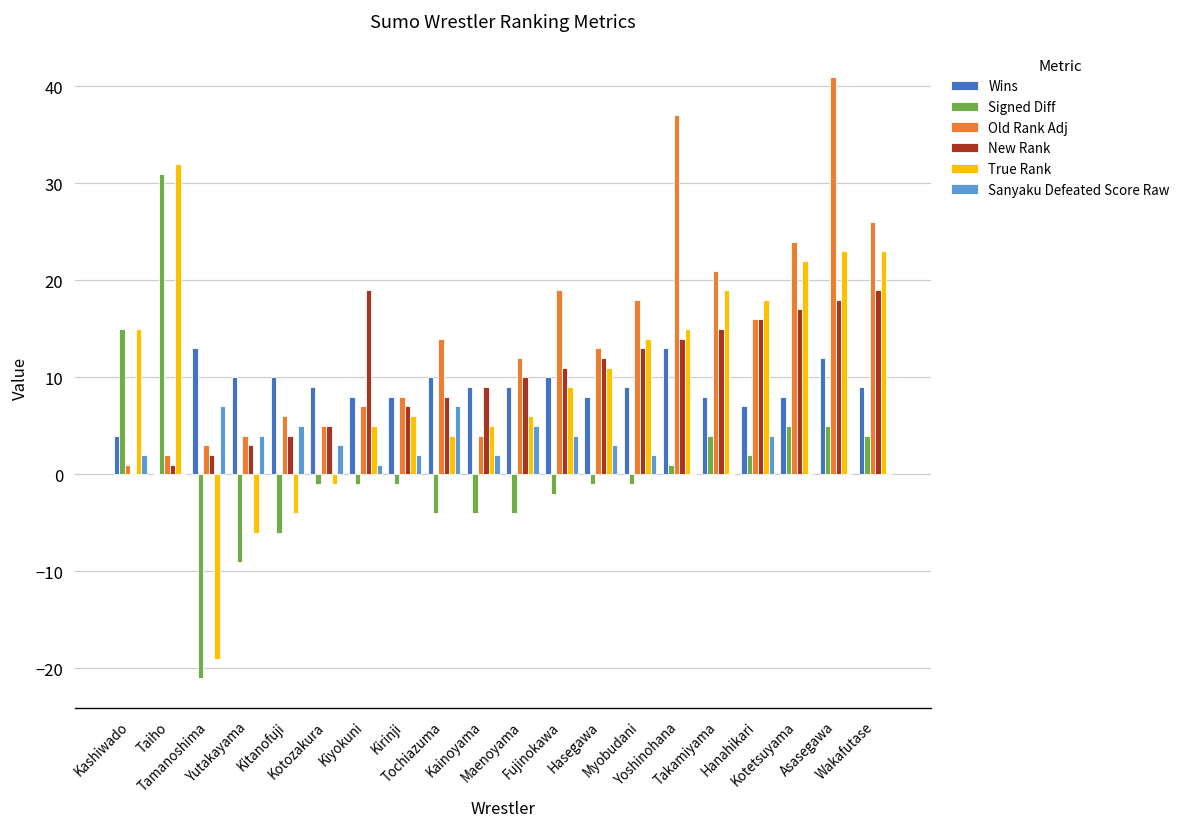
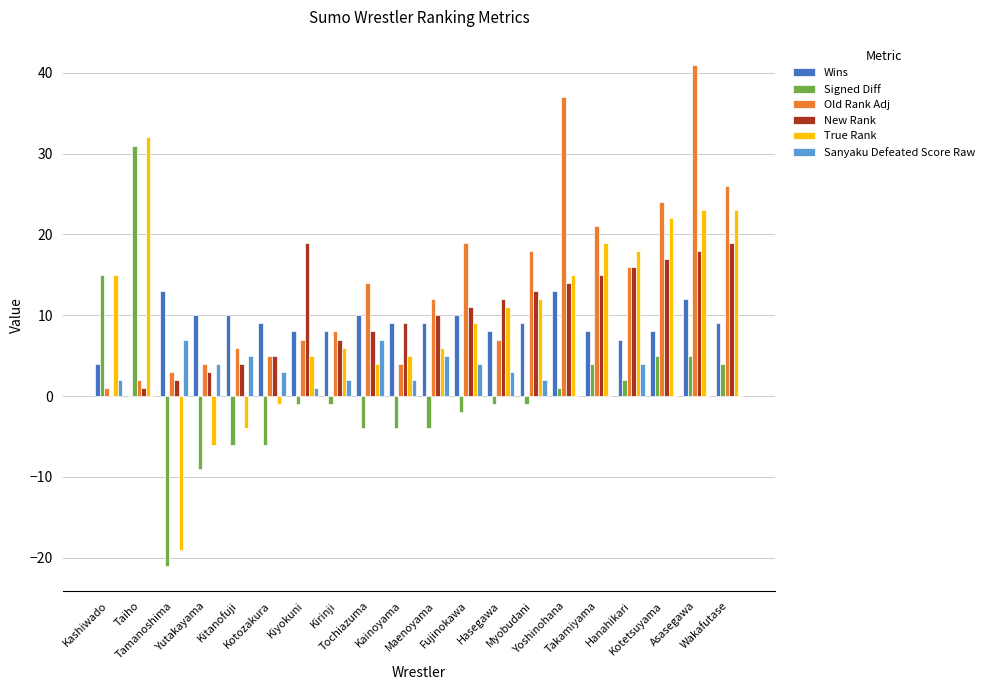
Signed Diff, Kotozakura: -1 -> -6
Old Rank Adj, Hasegawa: 13 -> 7
True Rank, Myobudani: 14 -> 12
